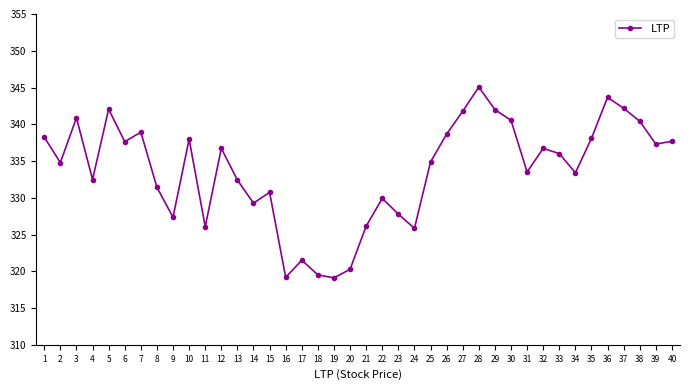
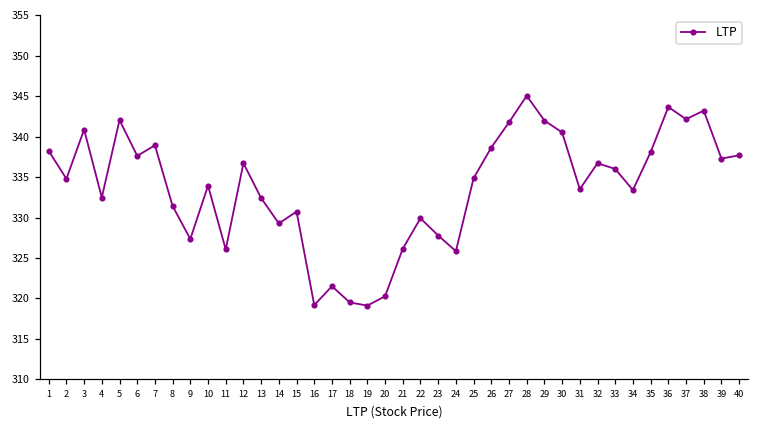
10: 338 -> 334
38: 340 -> 343
